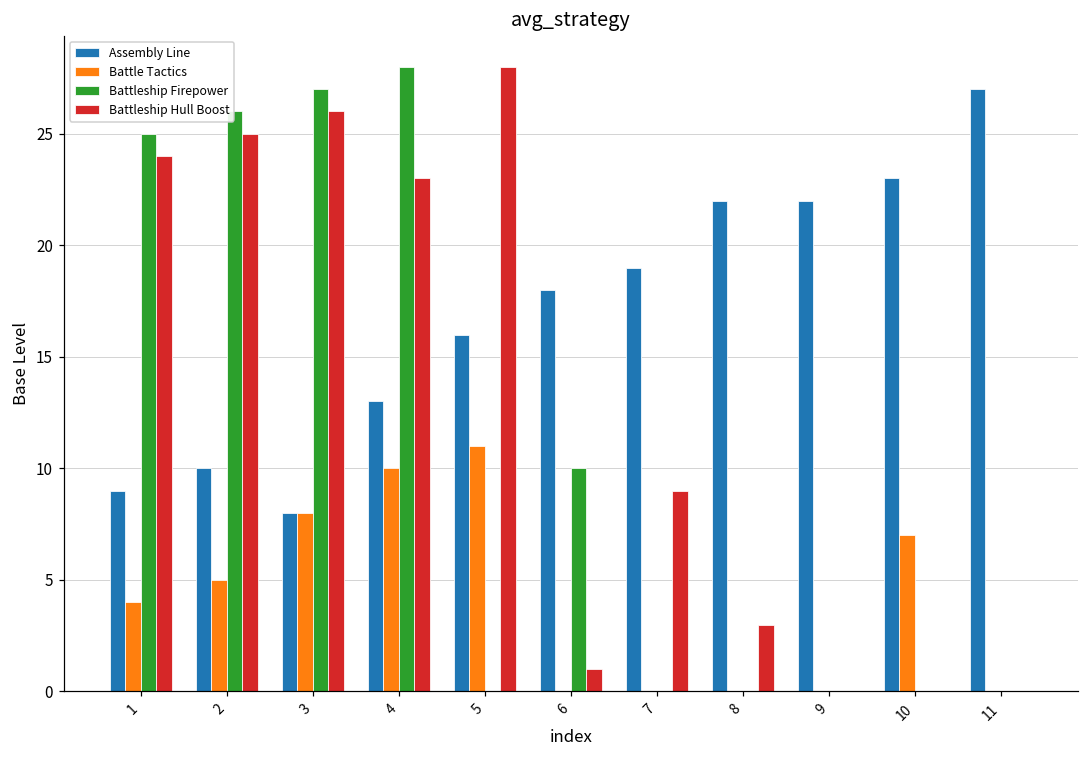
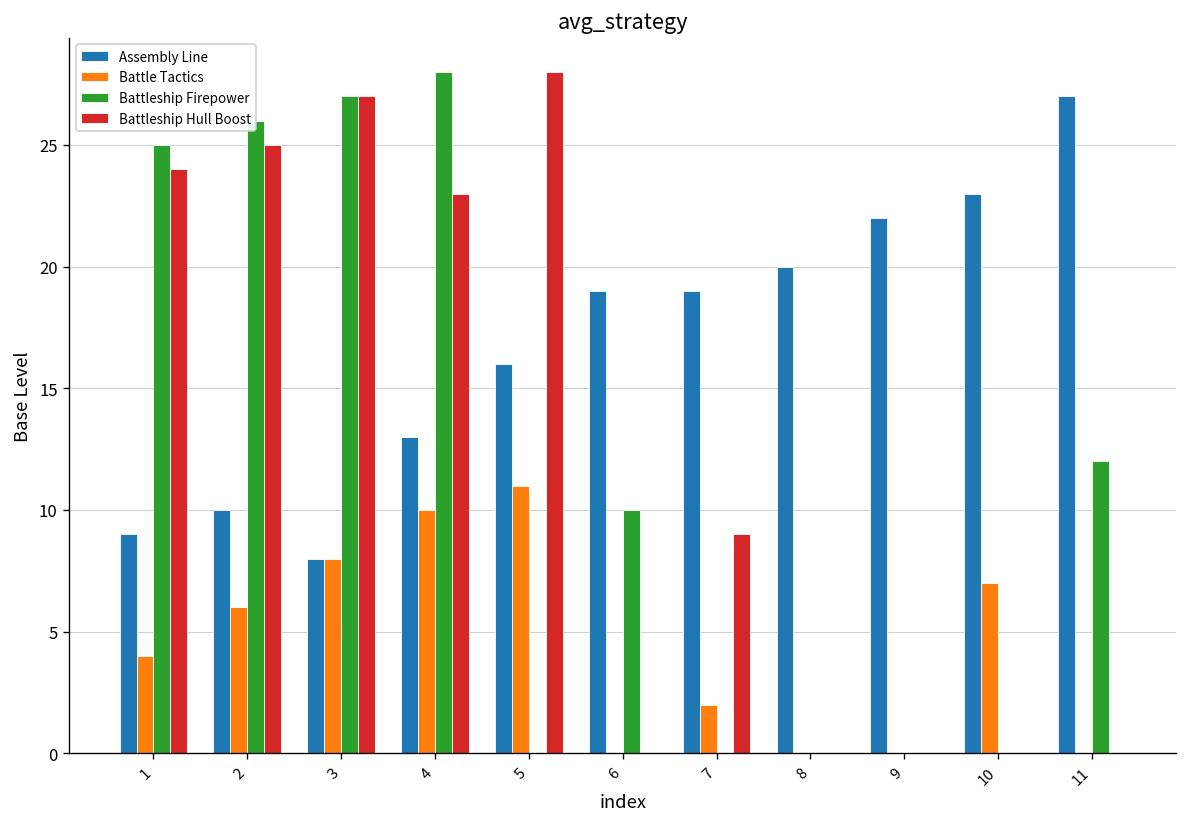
Battle Tactics, 2: 5 -> 6
Battleship Hull Boost, 3: 26 -> 27
Assembly Line, 6: 18 -> 19
Battleship Hull Boost, 6: 1 -> 0
Battle Tactics, 7: 0 -> 2
Assembly Line, 8: 22 -> 20
Battleship Hull Boost, 8: 3 -> 0
Battleship Firepower, 11: 0 -> 12
